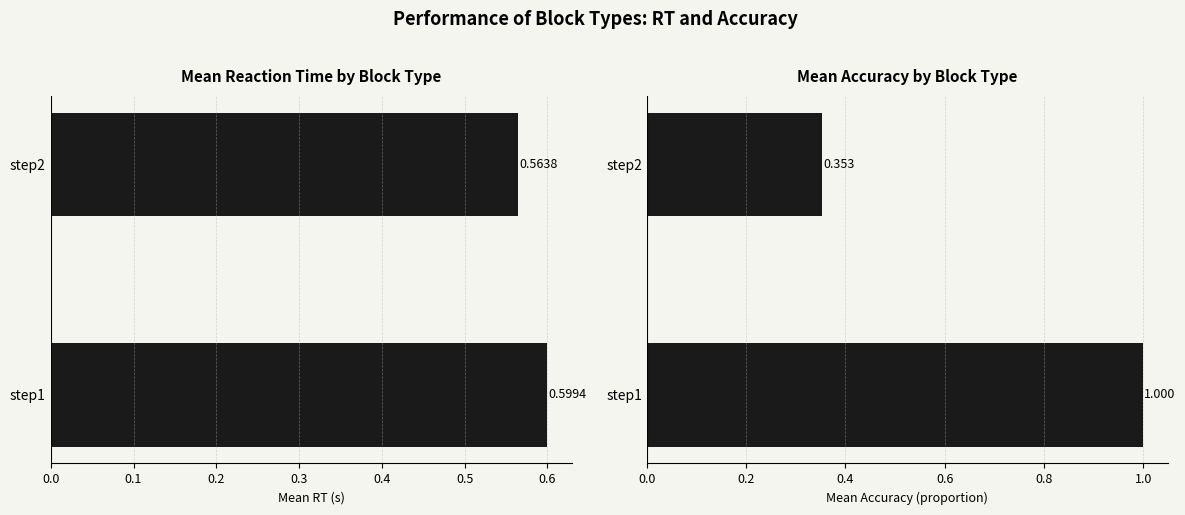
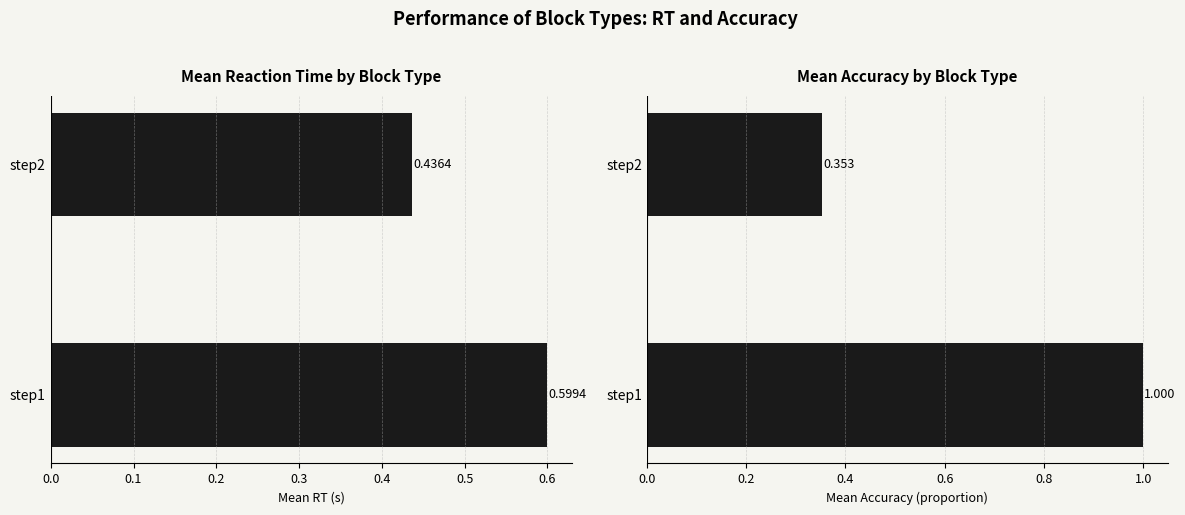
Mean Reaction Time by Block Type, step2: 0.5638 -> 0.4364
